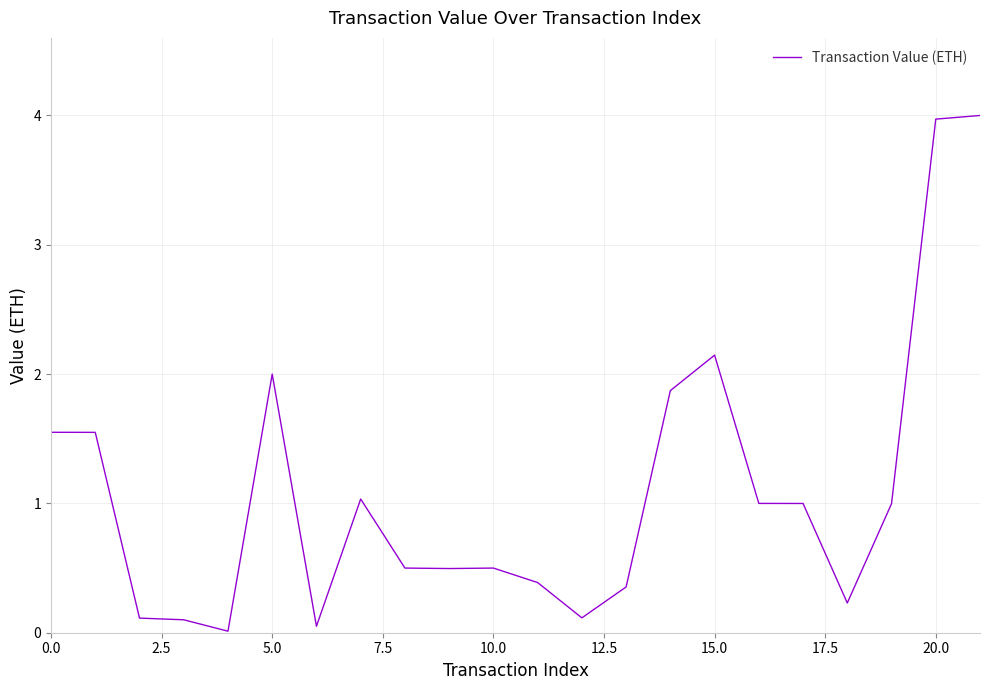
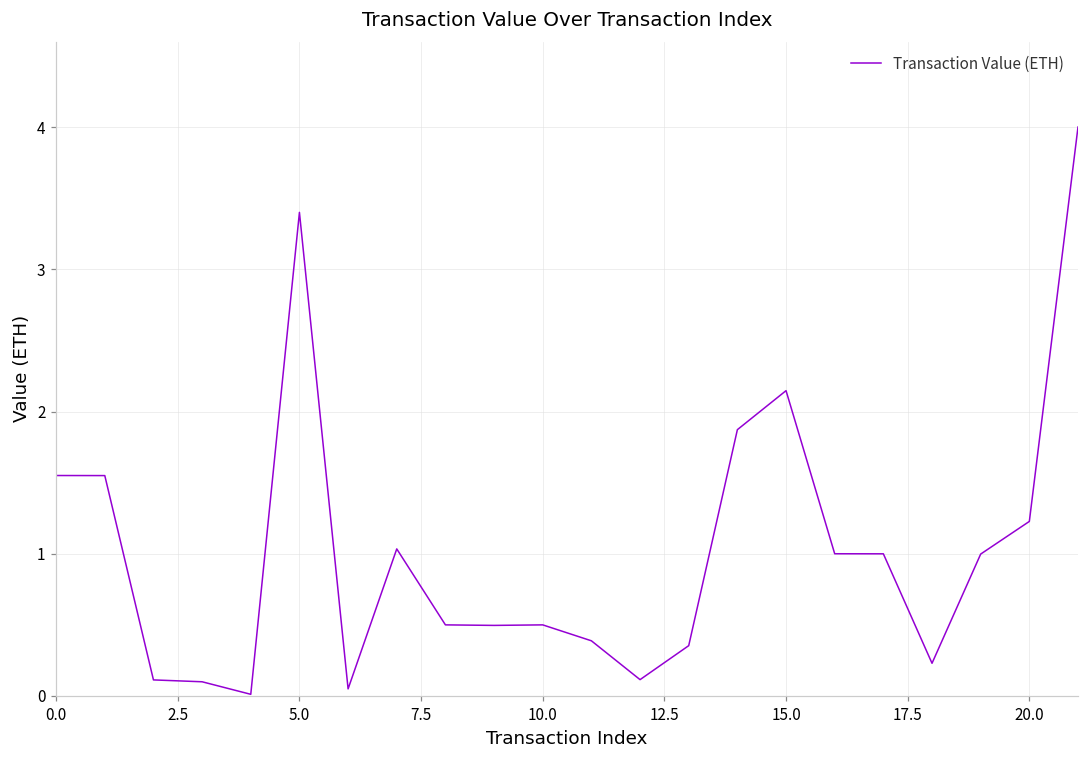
5.0: 2.0 -> 3.4
20.0: 3.97 -> 1.23
